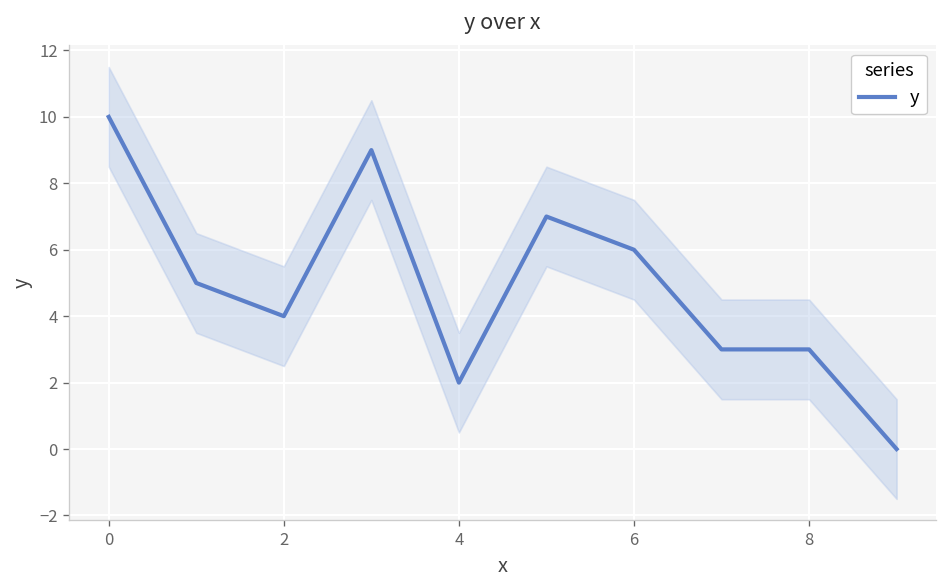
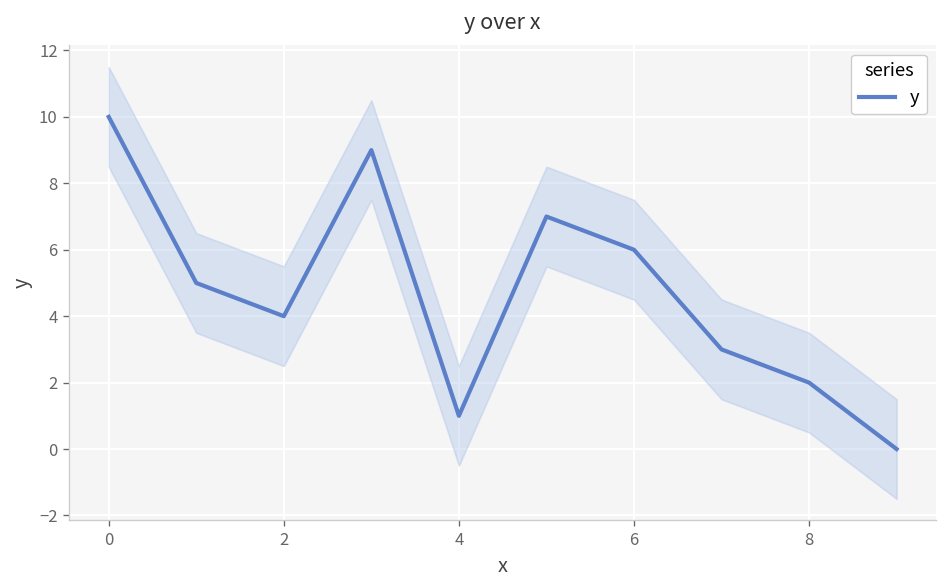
y, 4: 2 -> 1
y, 8: 3 -> 2
